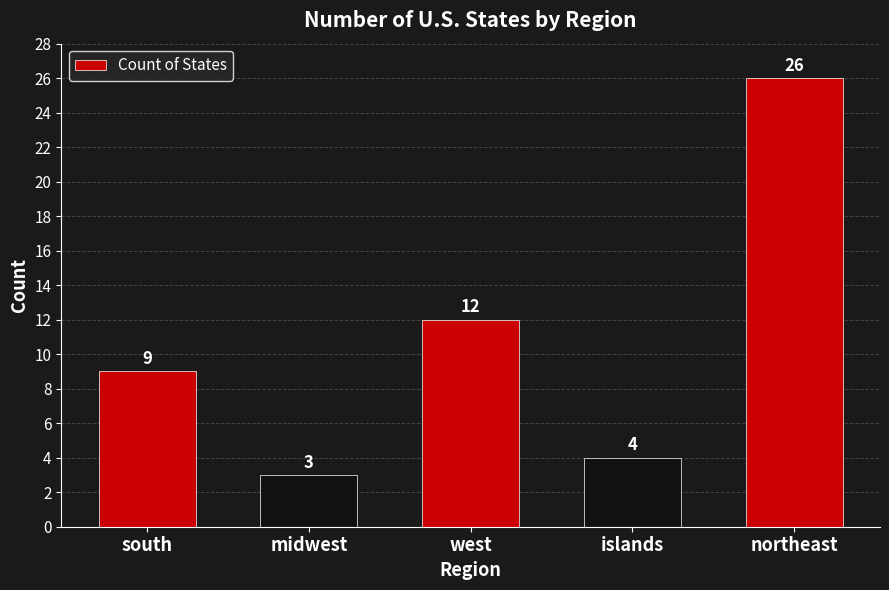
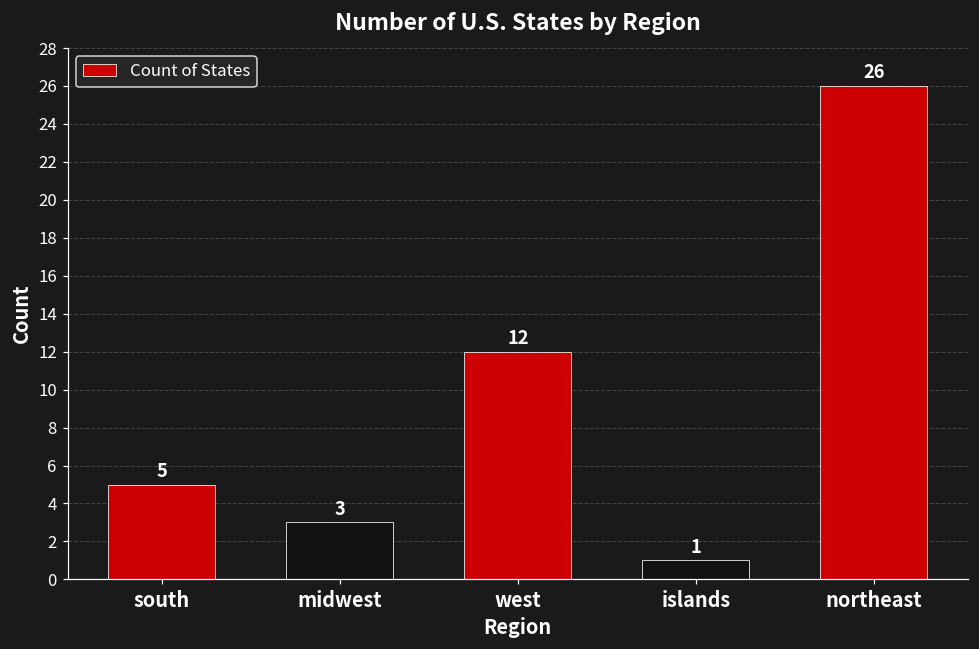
south: 9 -> 5
islands: 4 -> 1
